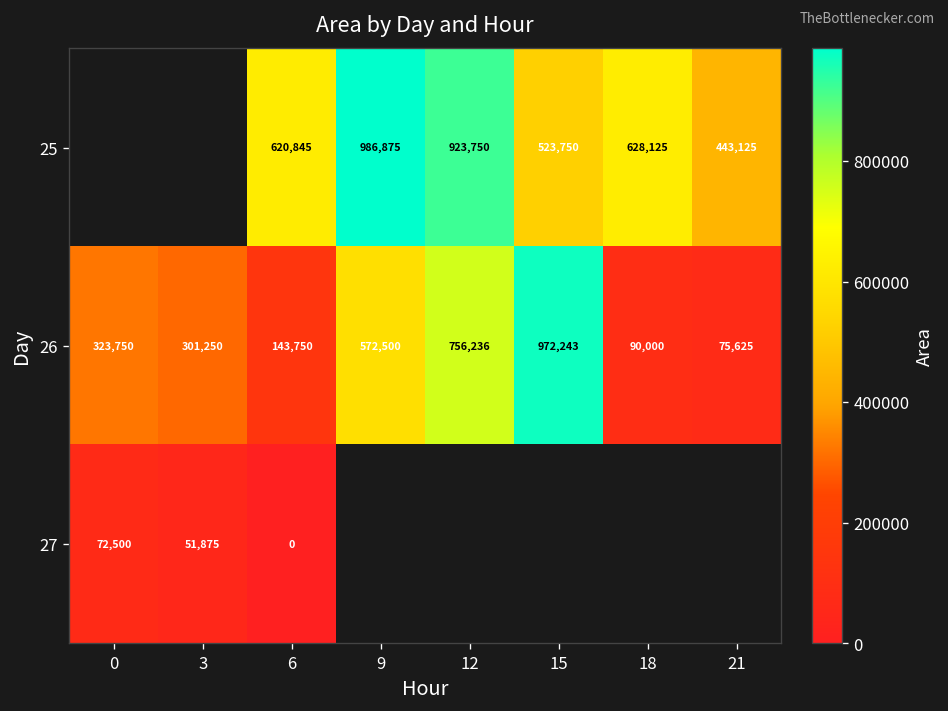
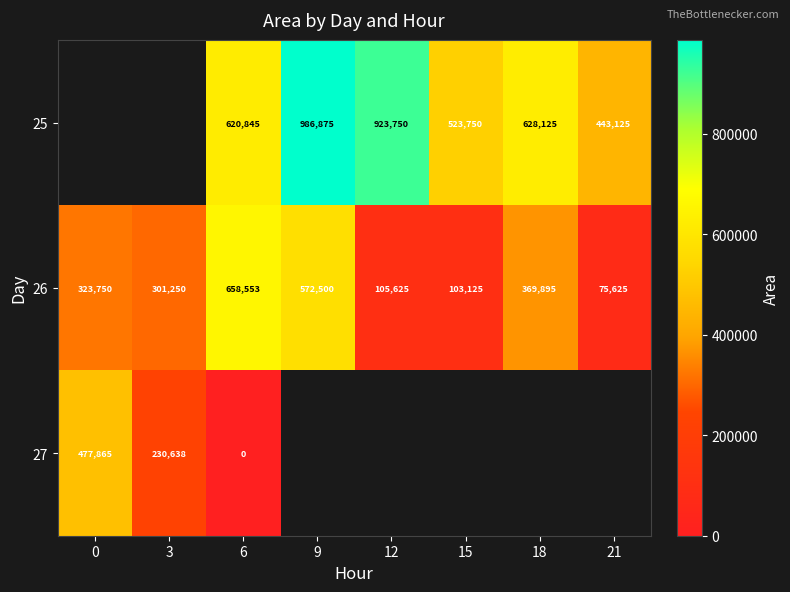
26, 6: 143,750 -> 658,553
26, 12: 756,236 -> 105,625
26, 15: 972,243 -> 103,125
26, 18: 90,000 -> 369,895
27, 0: 72,500 -> 477,865
27, 3: 51,875 -> 230,638
